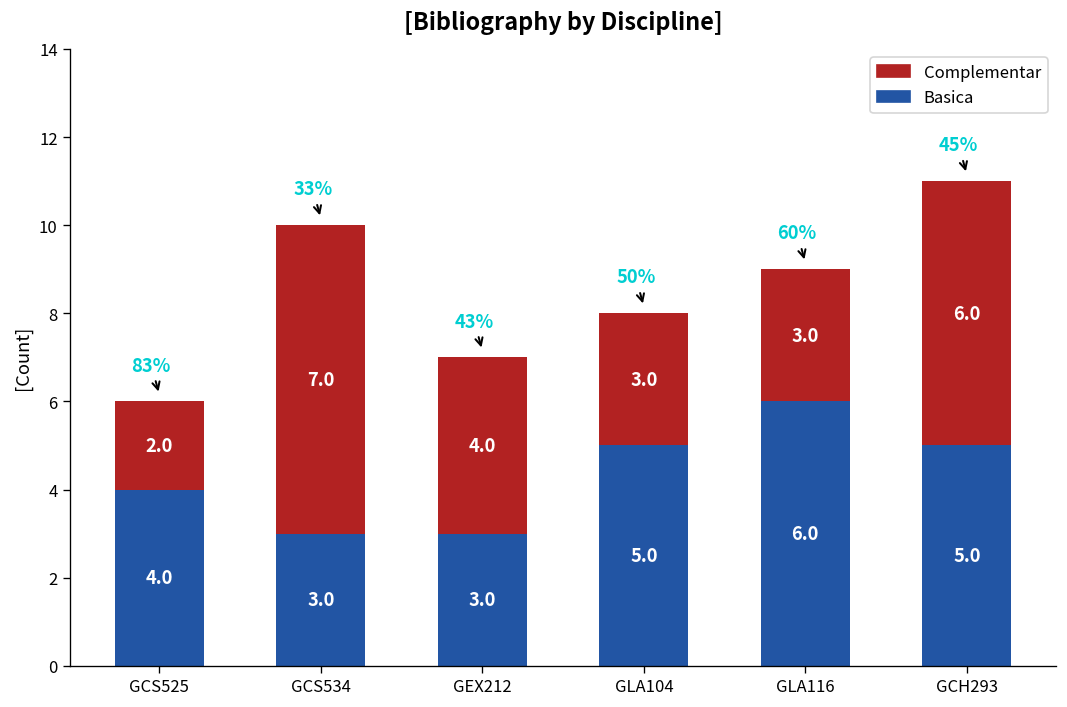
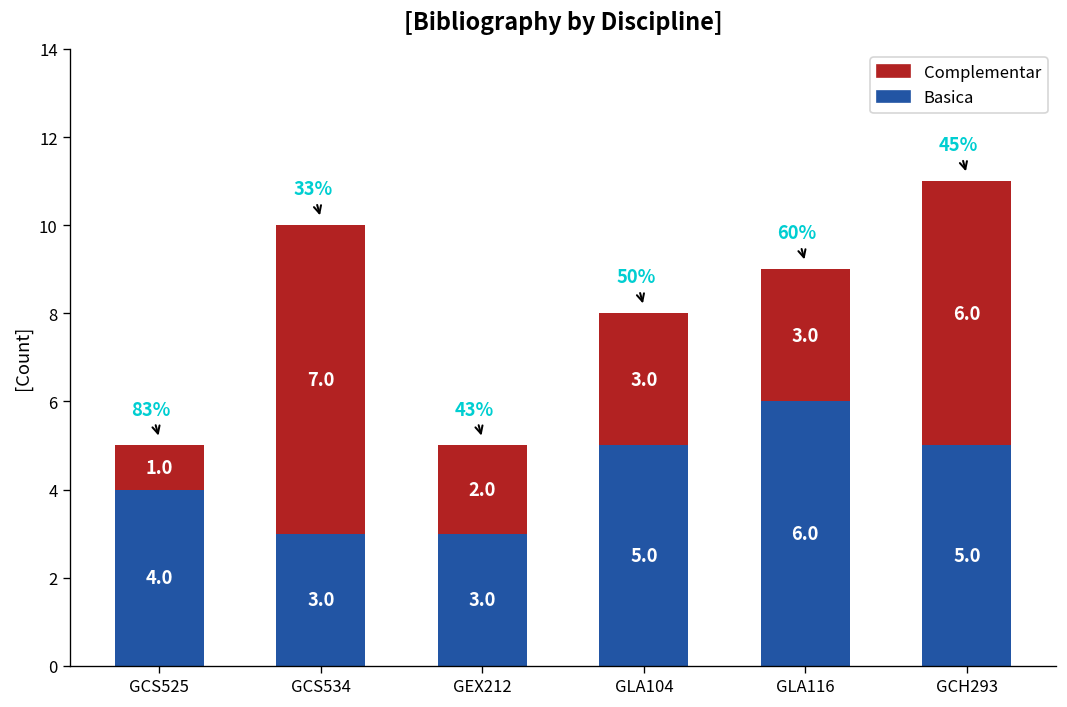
Complementar, GCS525: 2.0 -> 1.0
Complementar, GEX212: 4.0 -> 2.0
